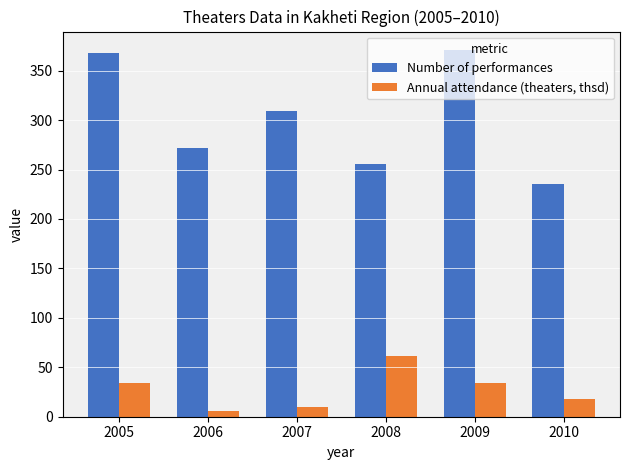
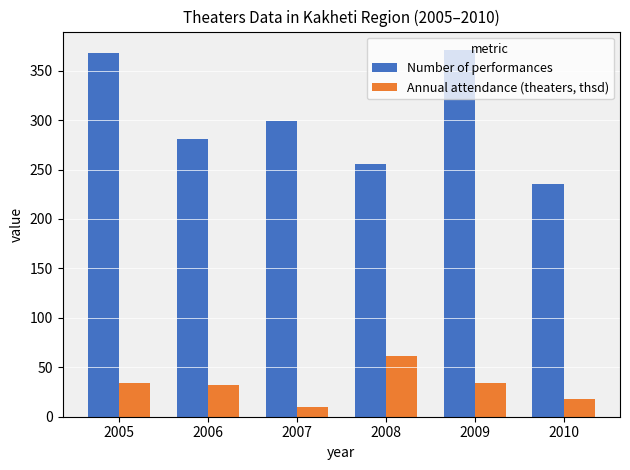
Number of performances, 2006: 270 -> 280
Annual attendance (theaters, thsd), 2006: 10 -> 30
Number of performances, 2007: 310 -> 300
